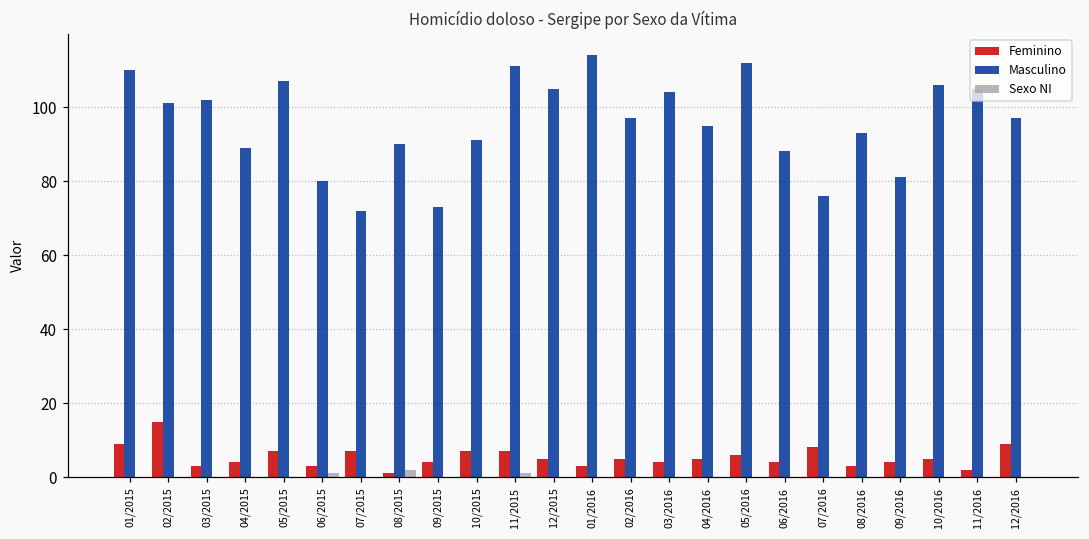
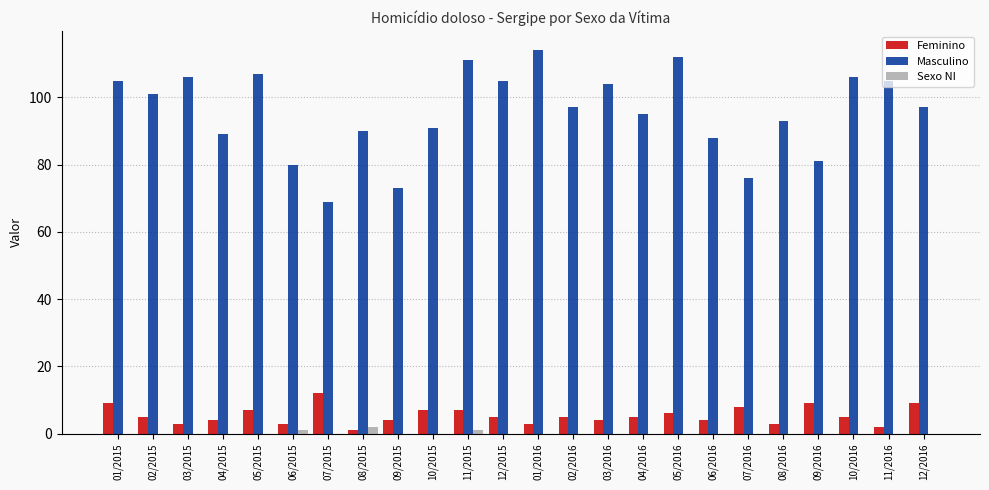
Masculino, 01/2015: 110 -> 105
Feminino, 02/2015: 15 -> 5
Masculino, 03/2015: 102 -> 106
Feminino, 07/2015: 7 -> 12
Masculino, 07/2015: 72 -> 69
Feminino, 09/2016: 4 -> 9
